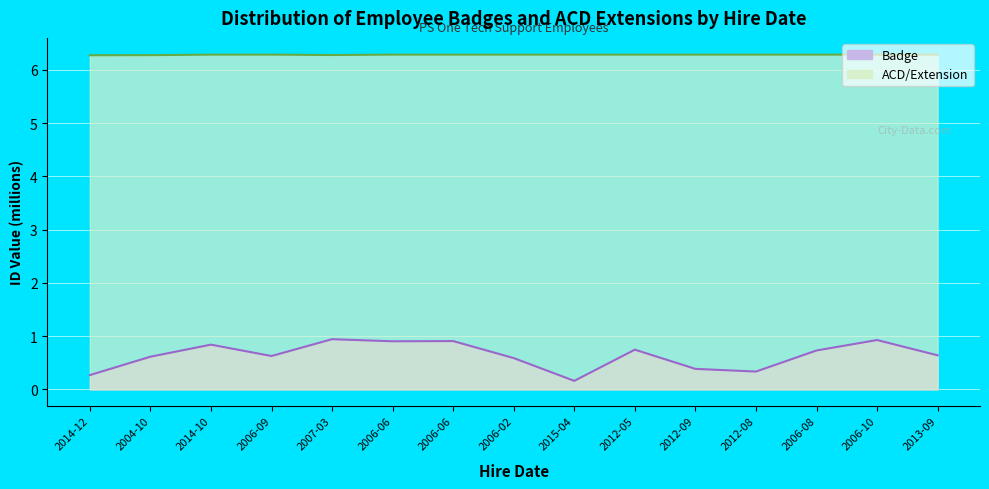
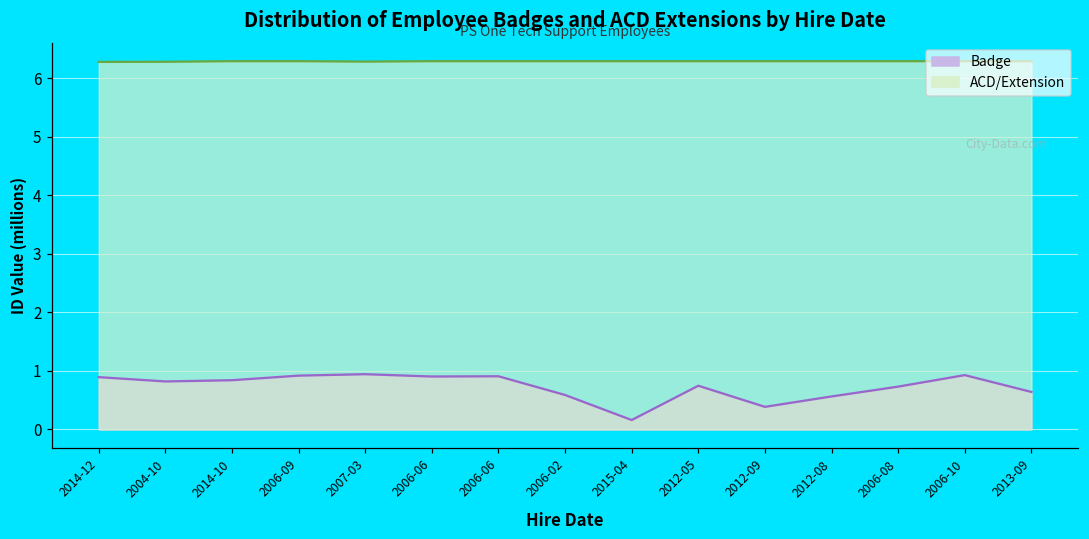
Badge, 2014-12: 0.3 -> 0.9
Badge, 2004-10: 0.6 -> 0.8
Badge, 2006-09: 0.6 -> 0.9
Badge, 2012-08: 0.3 -> 0.6
